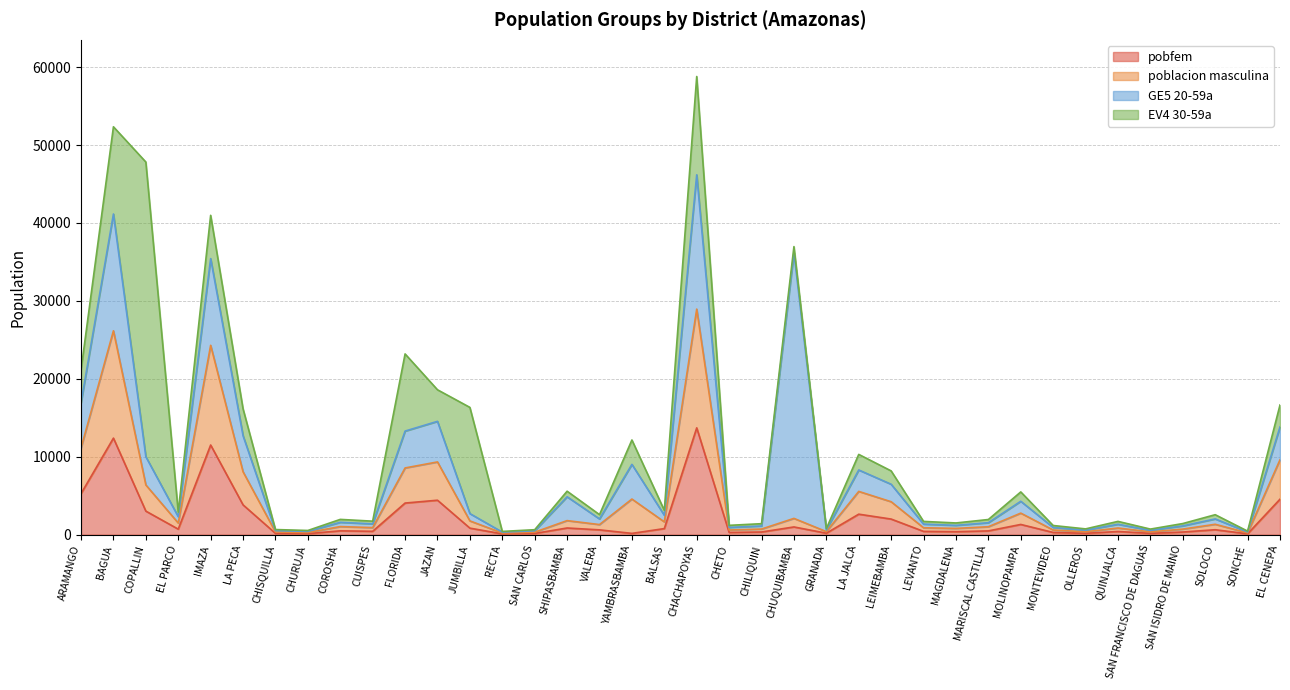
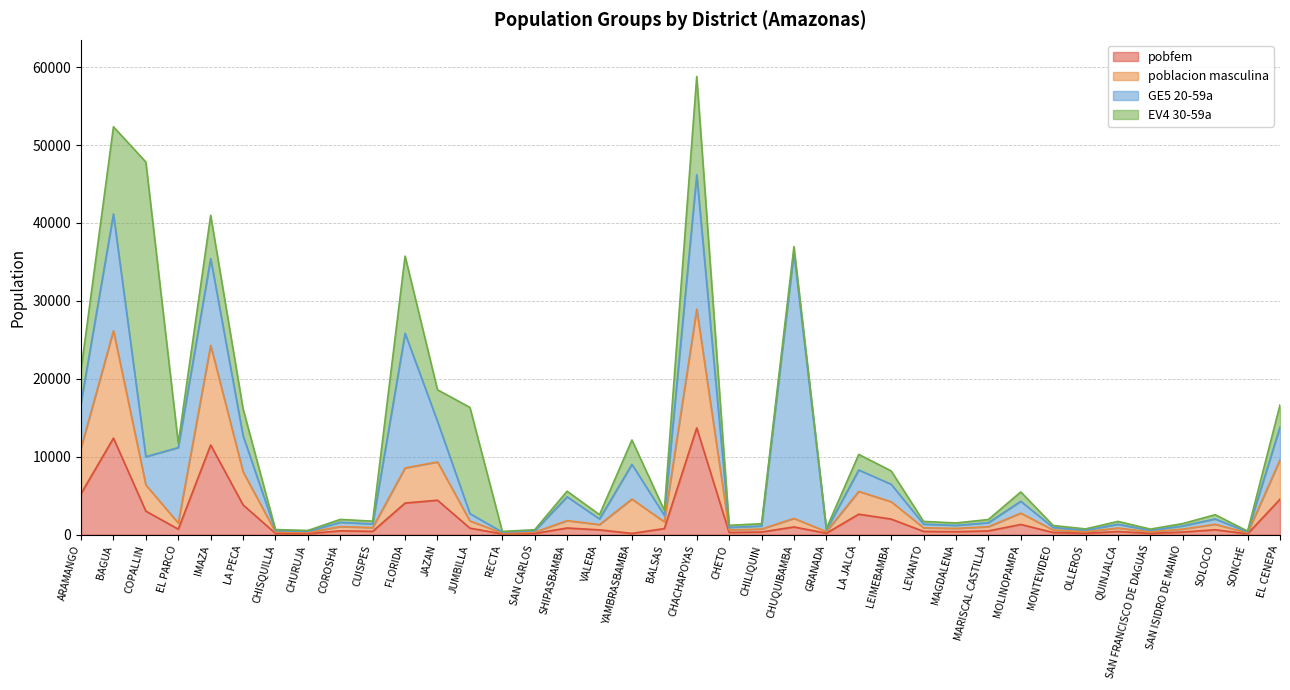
GE5 20-59a, EL PARCO: 1000 -> 10000
GE5 20-59a, FLORIDA: 5000 -> 17000
